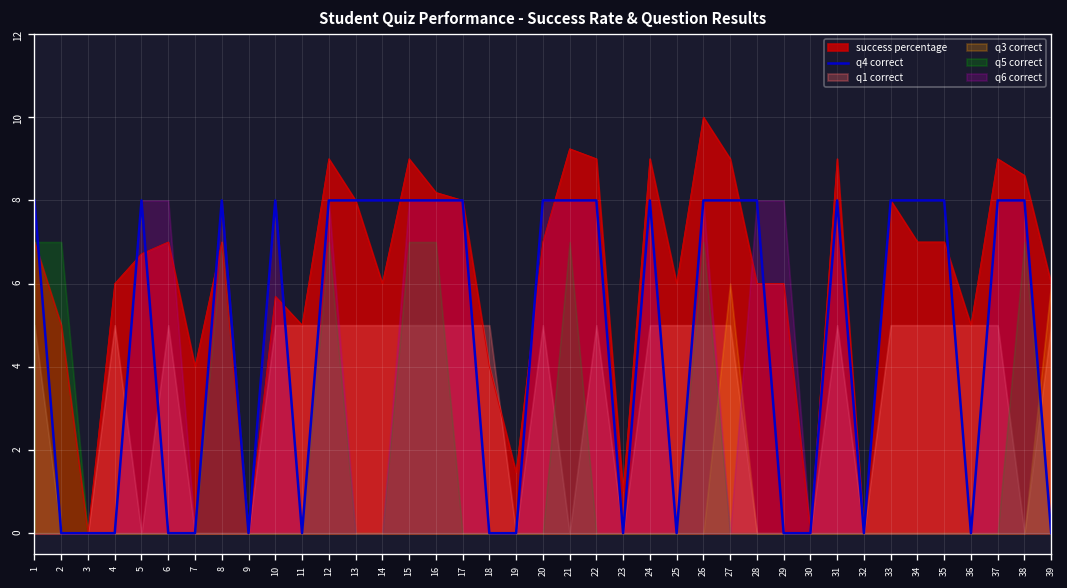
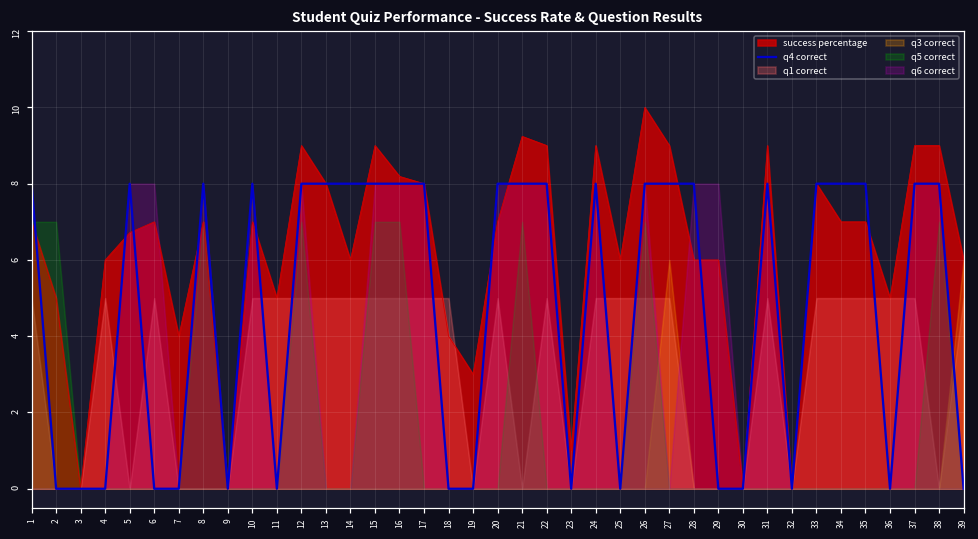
success percentage, 10: 5.7 -> 7.0
success percentage, 19: 1.5 -> 3.0
success percentage, 38: 8.6 -> 9.0
